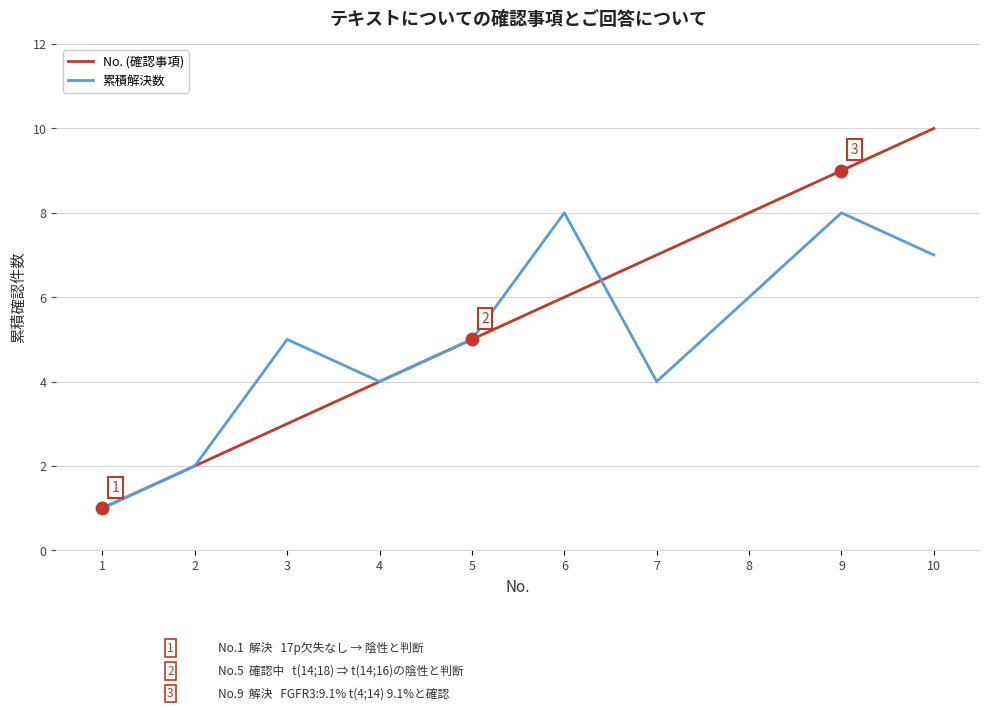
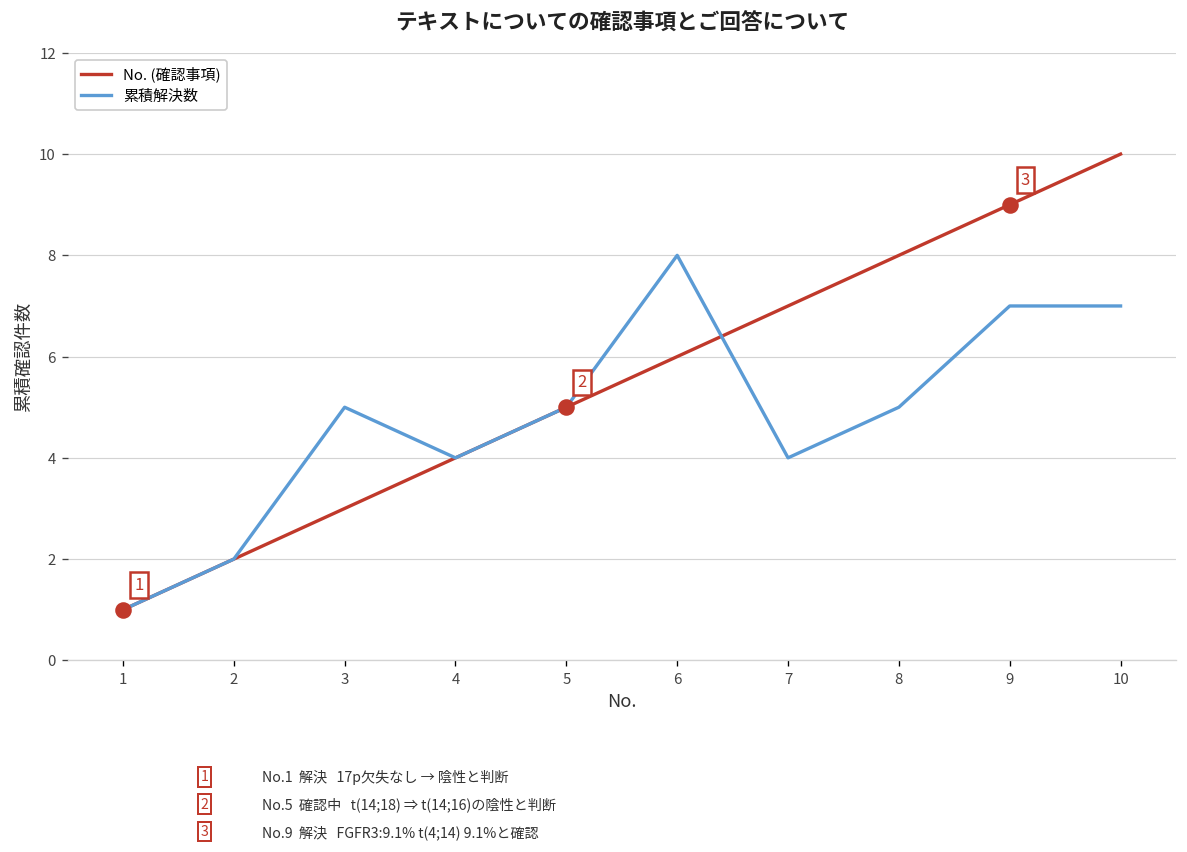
累積解決数, 8: 6 -> 5
累積解決数, 9: 8 -> 7
